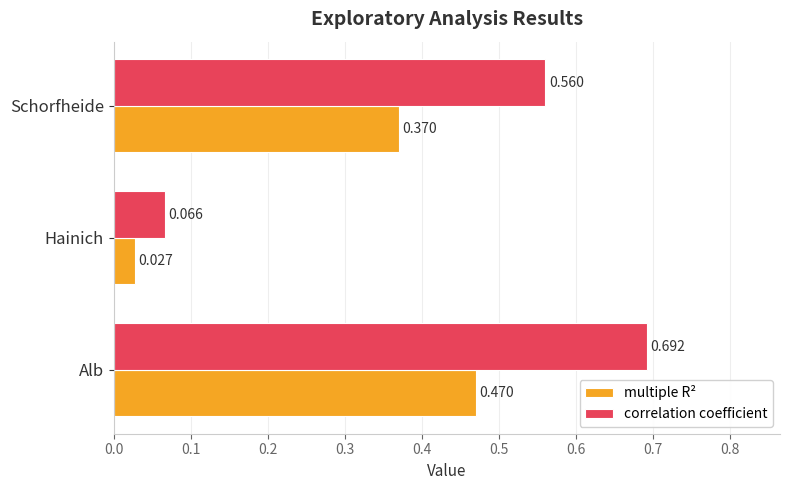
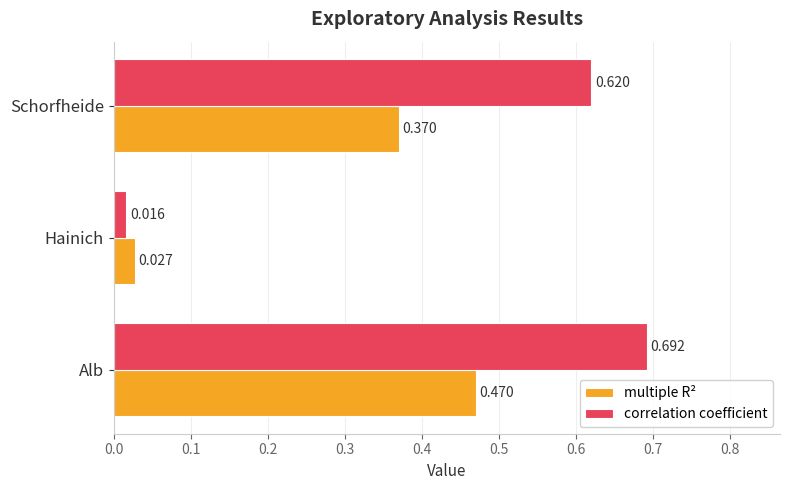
correlation coefficient, Schorfheide: 0.560 -> 0.620
correlation coefficient, Hainich: 0.066 -> 0.016
